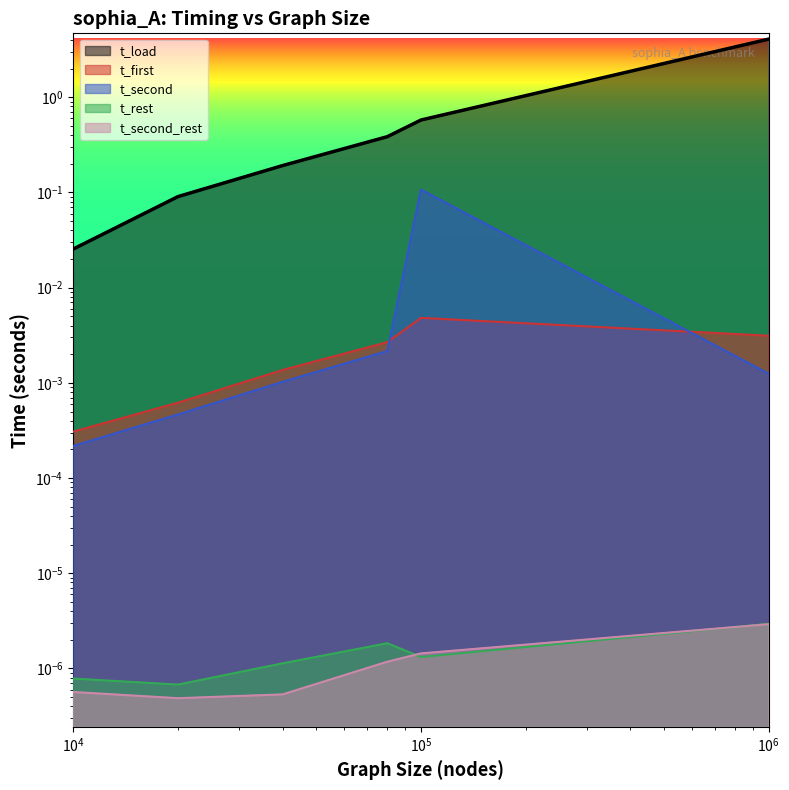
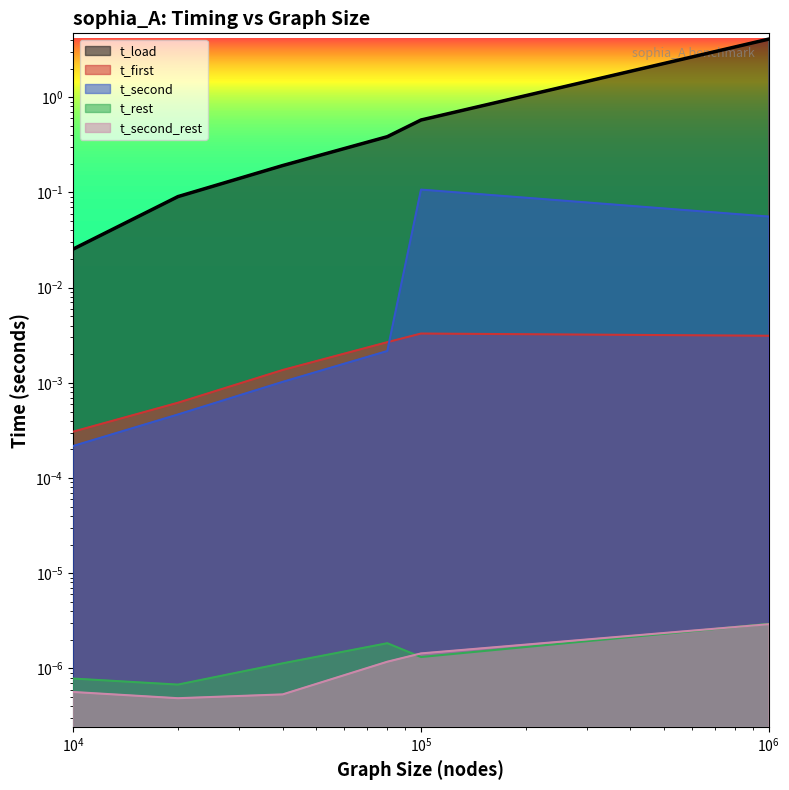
t_first, 10^5: 0.005 -> 0.0033
t_second, 10^6: 0.0012 -> 0.06
